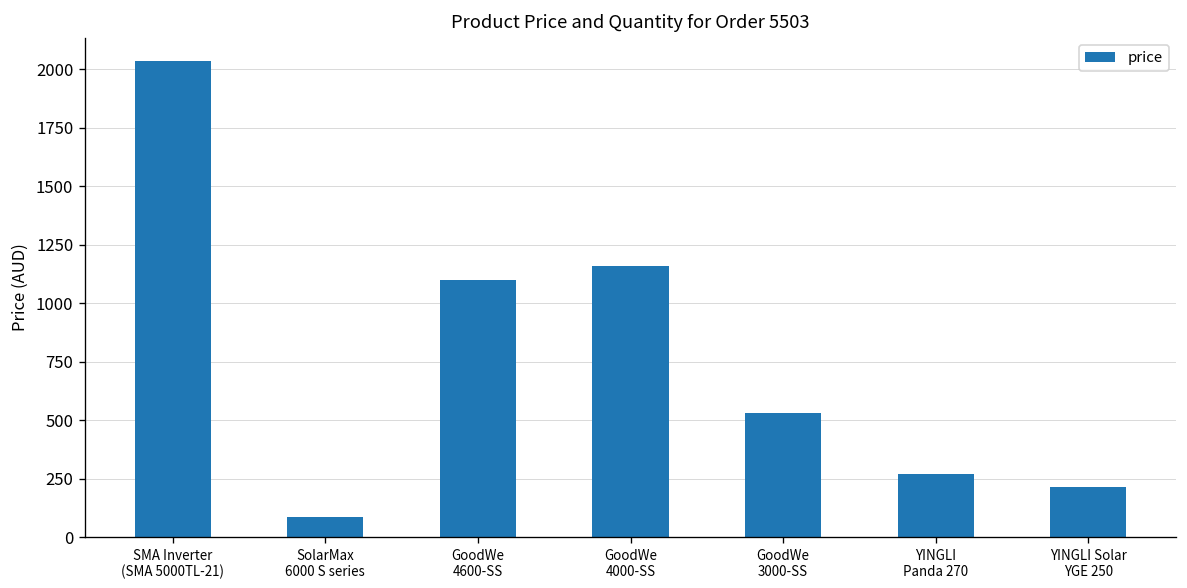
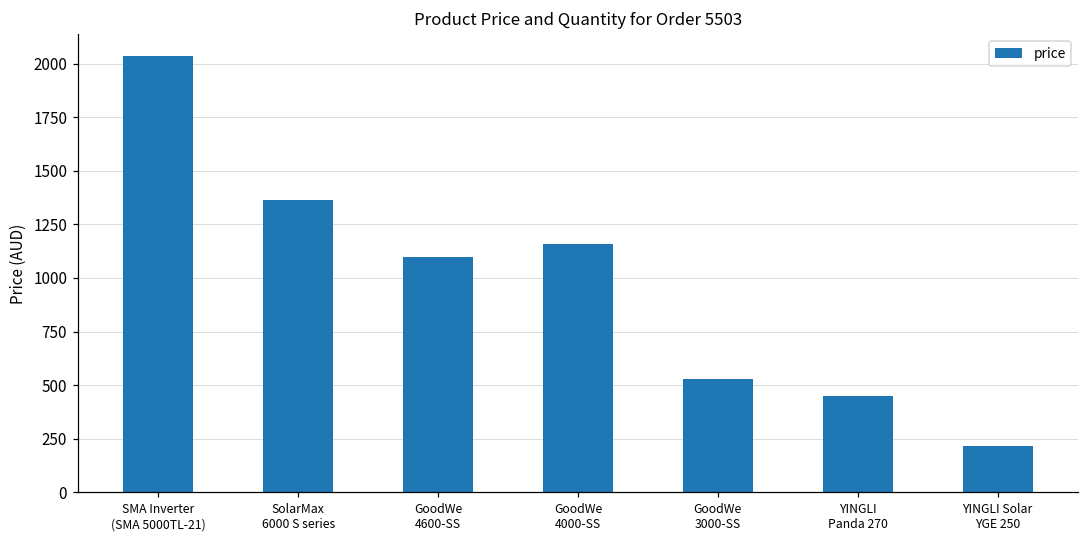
SolarMax 6000 S series: 90 -> 1360
YINGLI Panda 270: 270 -> 450
